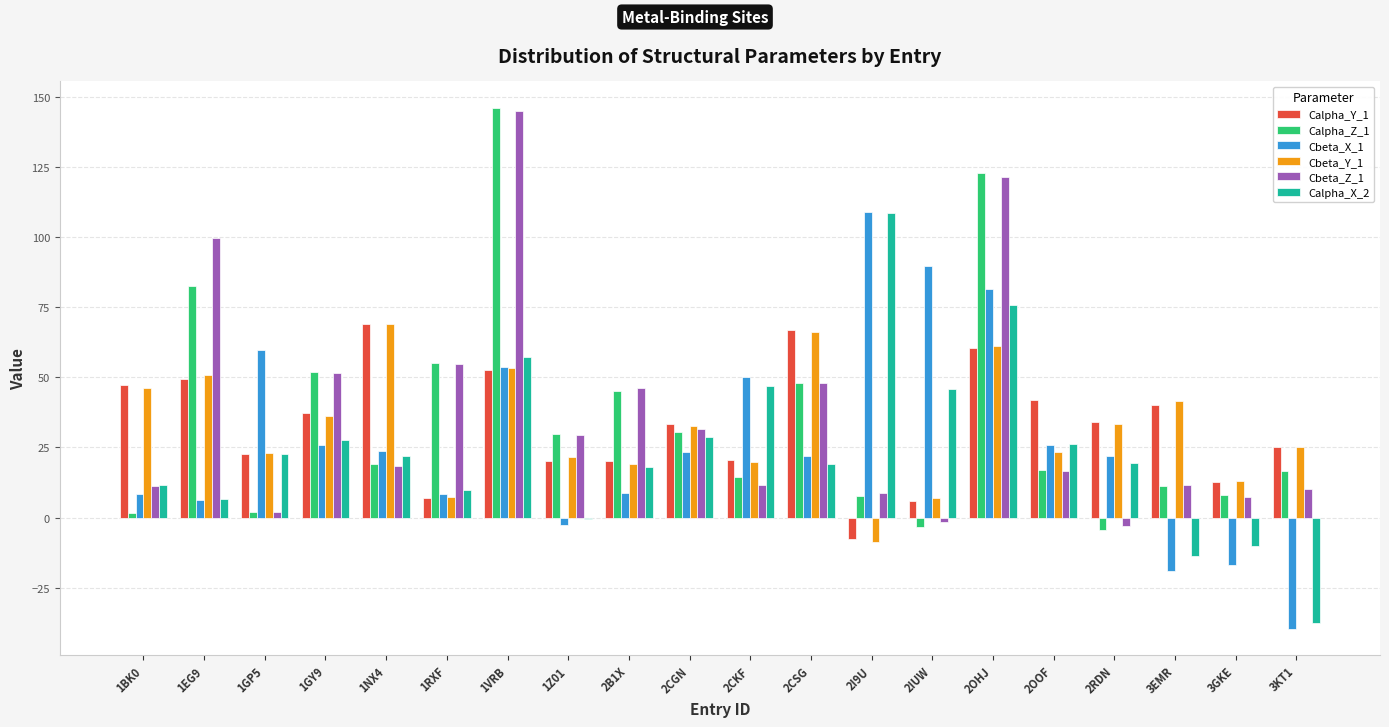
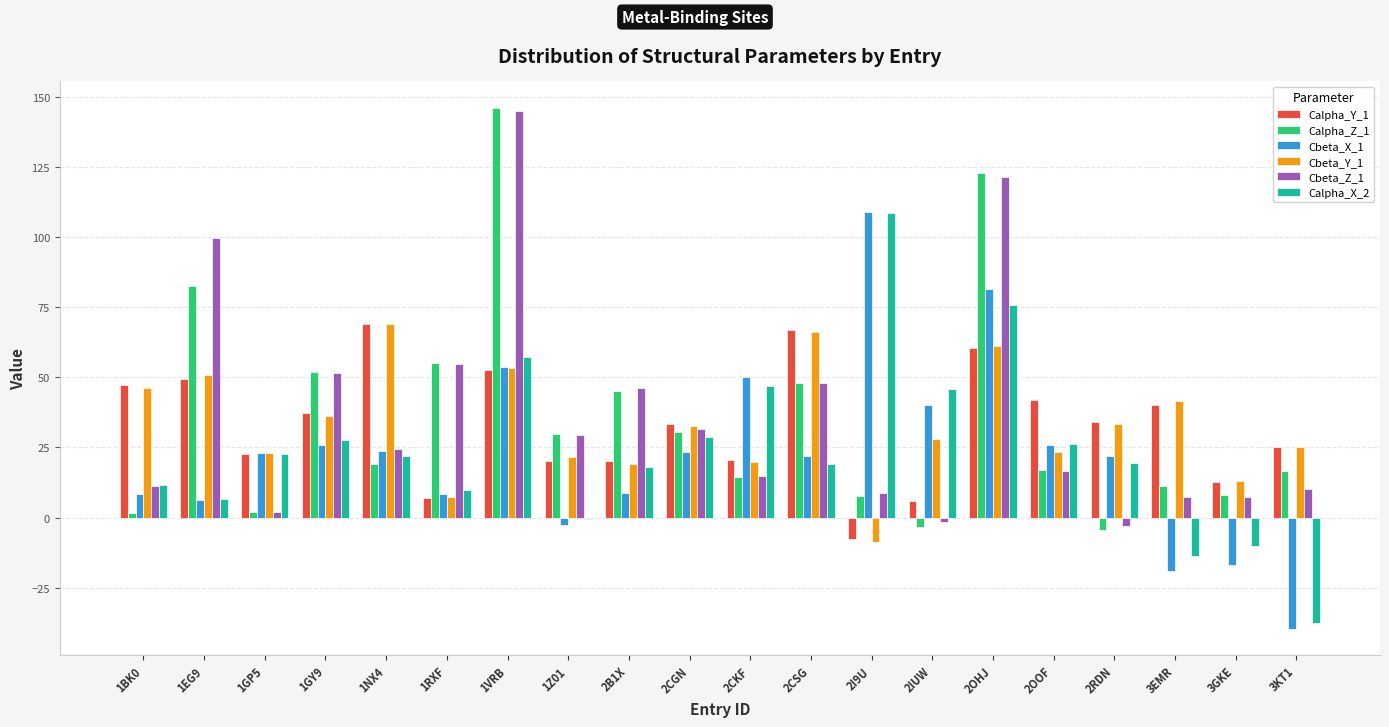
Cbeta_X_1, 1GP5: 60 -> 23
Cbeta_Z_1, 1NX4: 18 -> 25
Cbeta_Z_1, 2CKF: 12 -> 15
Cbeta_X_1, 2IUW: 90 -> 40
Cbeta_Y_1, 2IUW: 7 -> 28
Cbeta_Z_1, 3EMR: 12 -> 7
